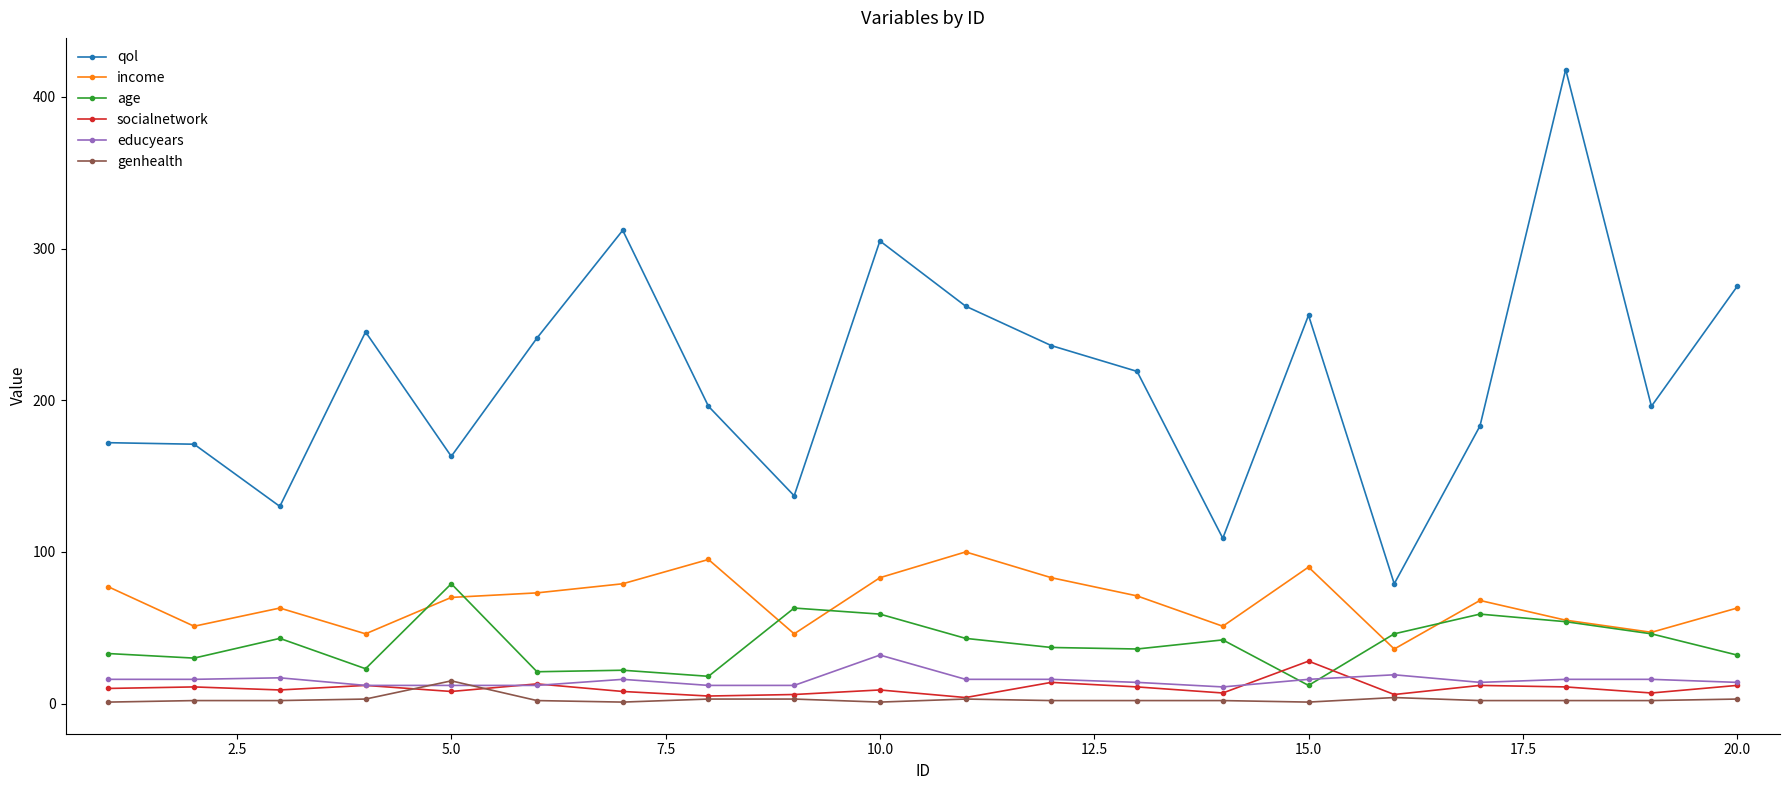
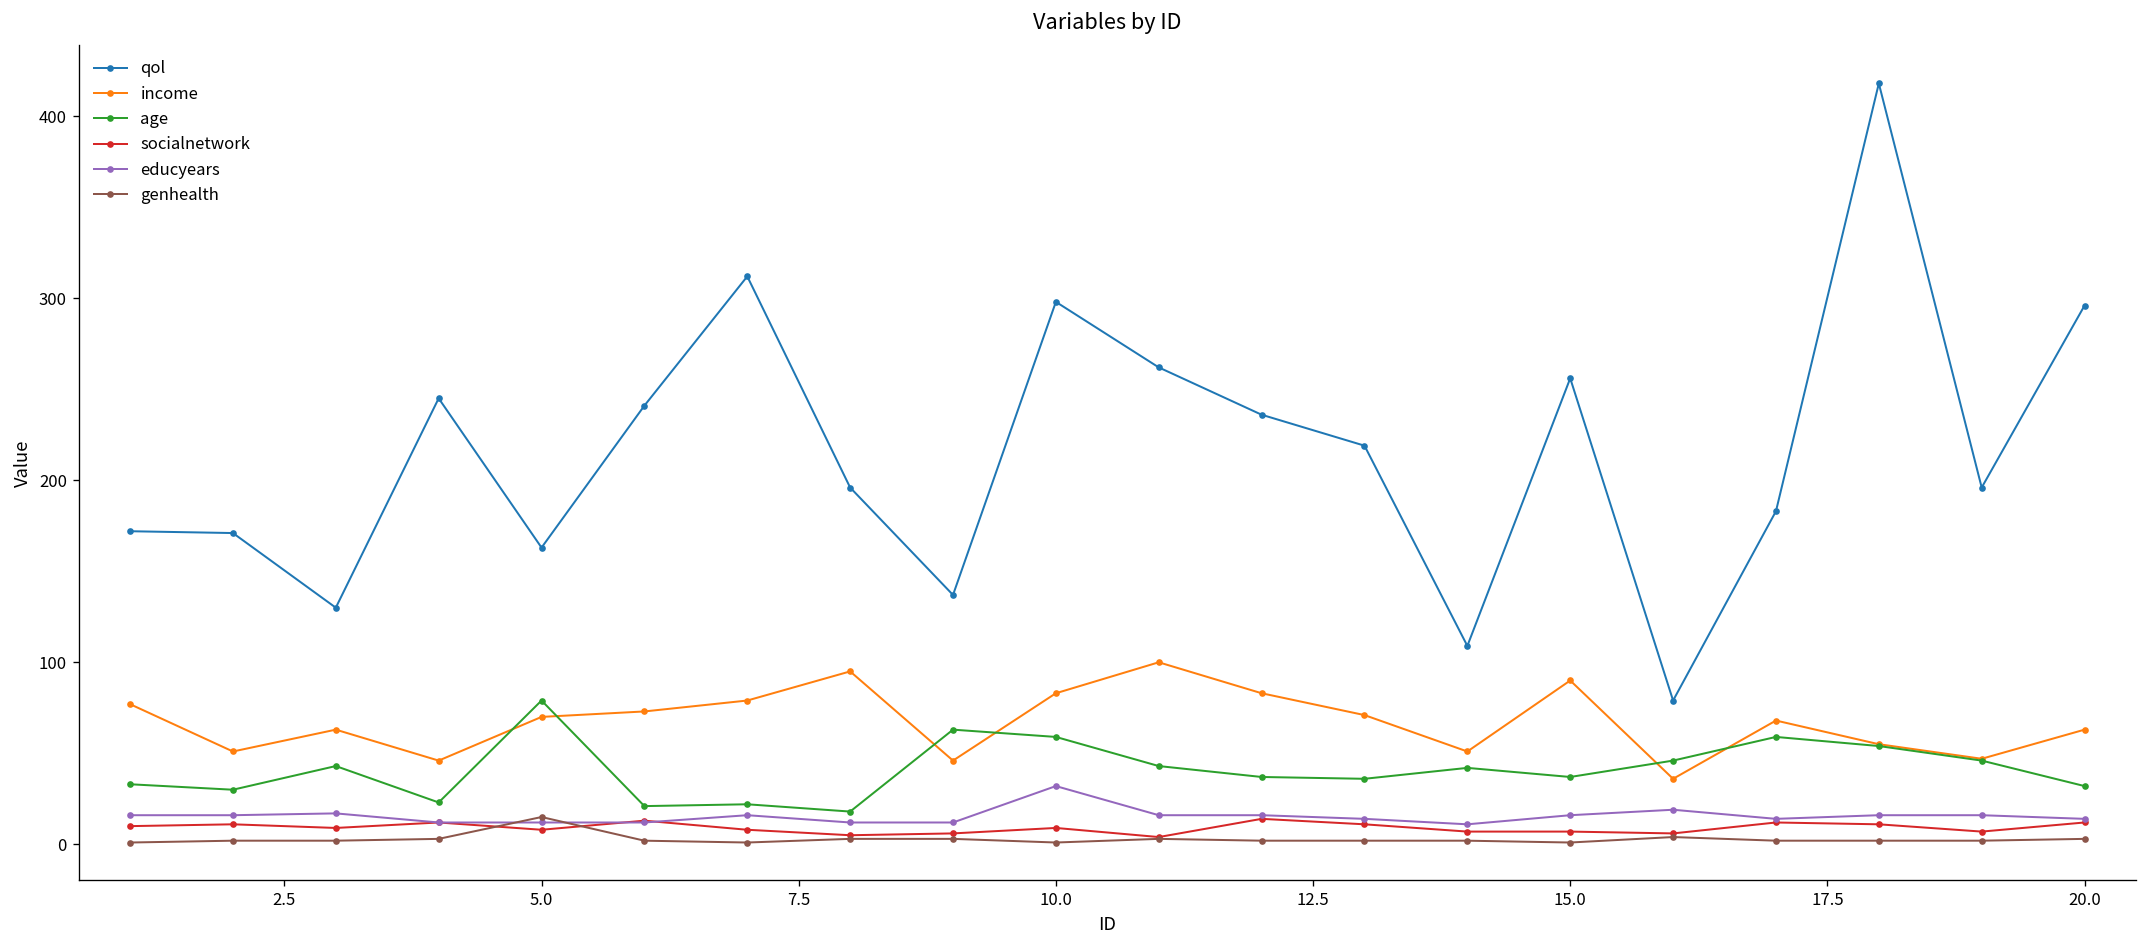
qol, 10.0: 305 -> 298
age, 15.0: 12 -> 37
socialnetwork, 15.0: 28 -> 7
qol, 20.0: 275 -> 296
